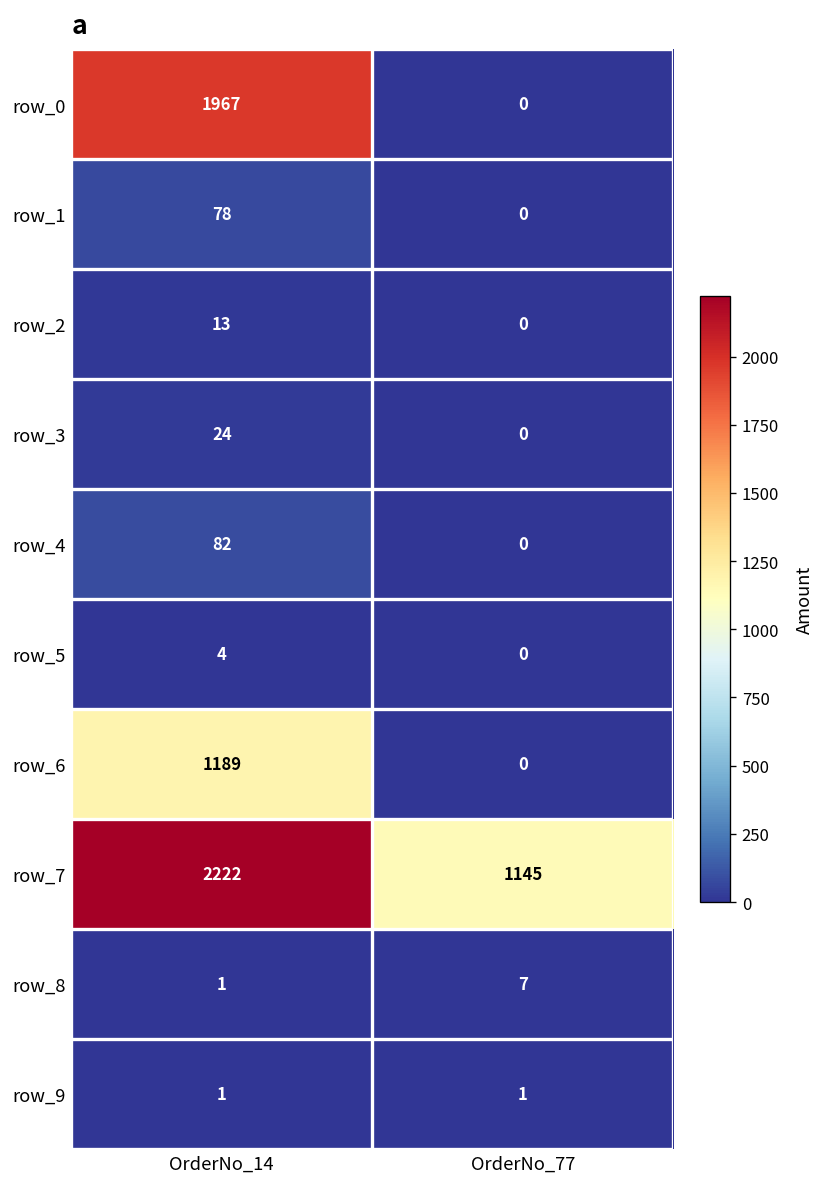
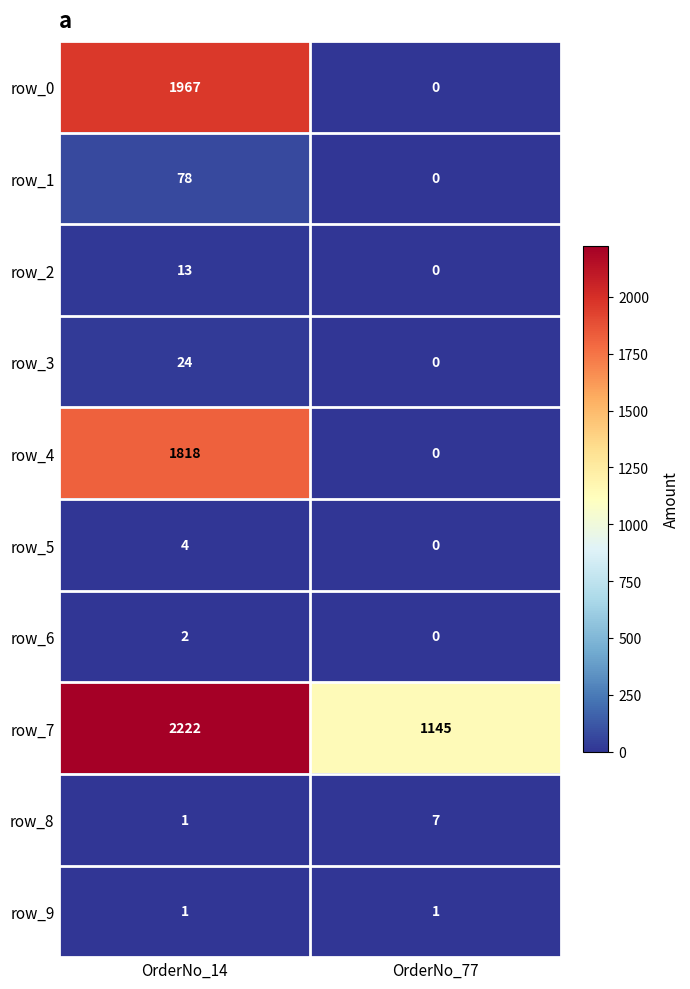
row_4, OrderNo_14: 82 -> 1818
row_6, OrderNo_14: 1189 -> 2
